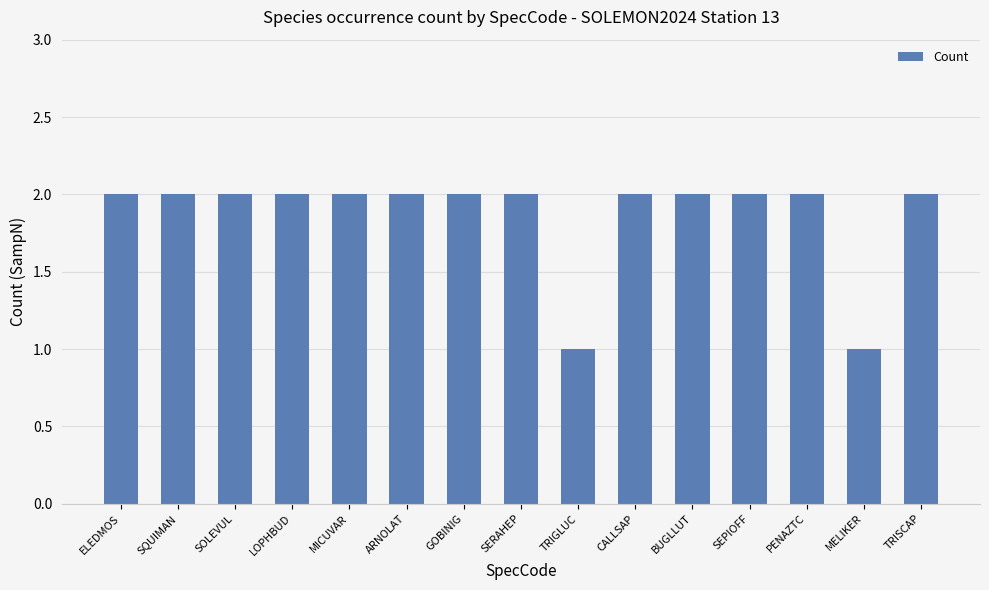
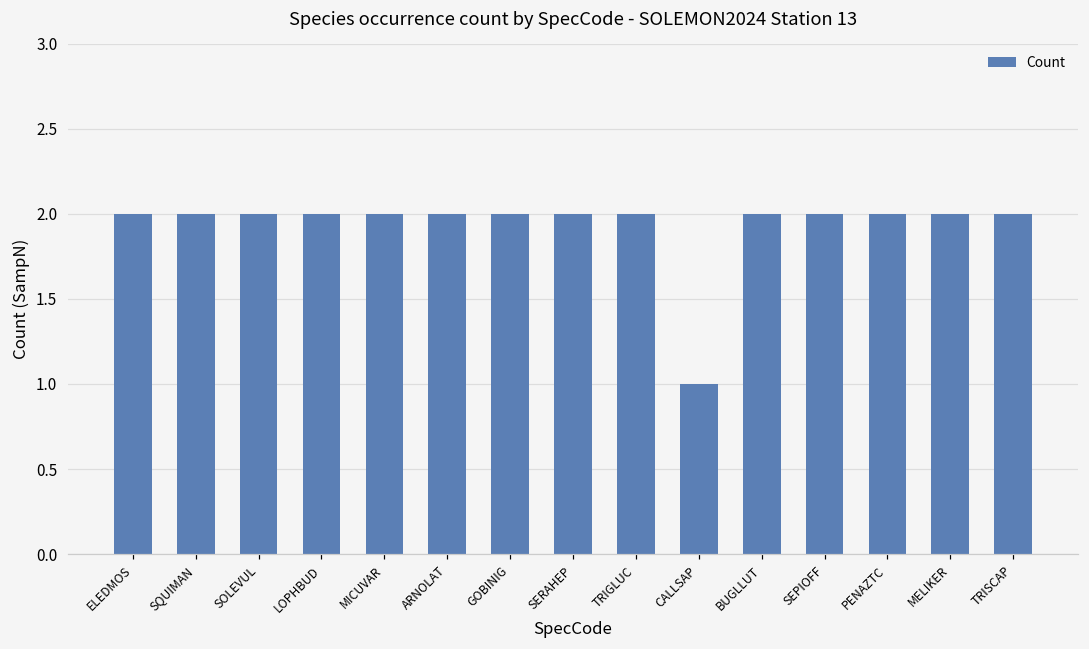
TRIGLUC: 1 -> 2
CALLSAP: 2 -> 1
MELIKER: 1 -> 2
